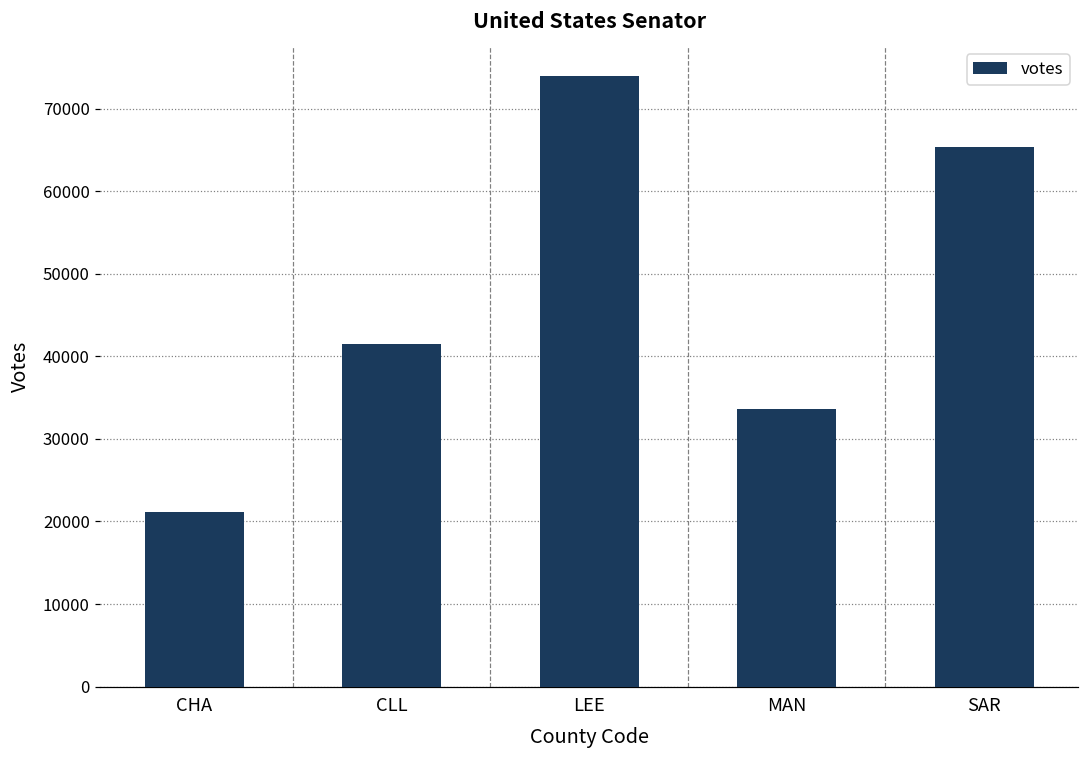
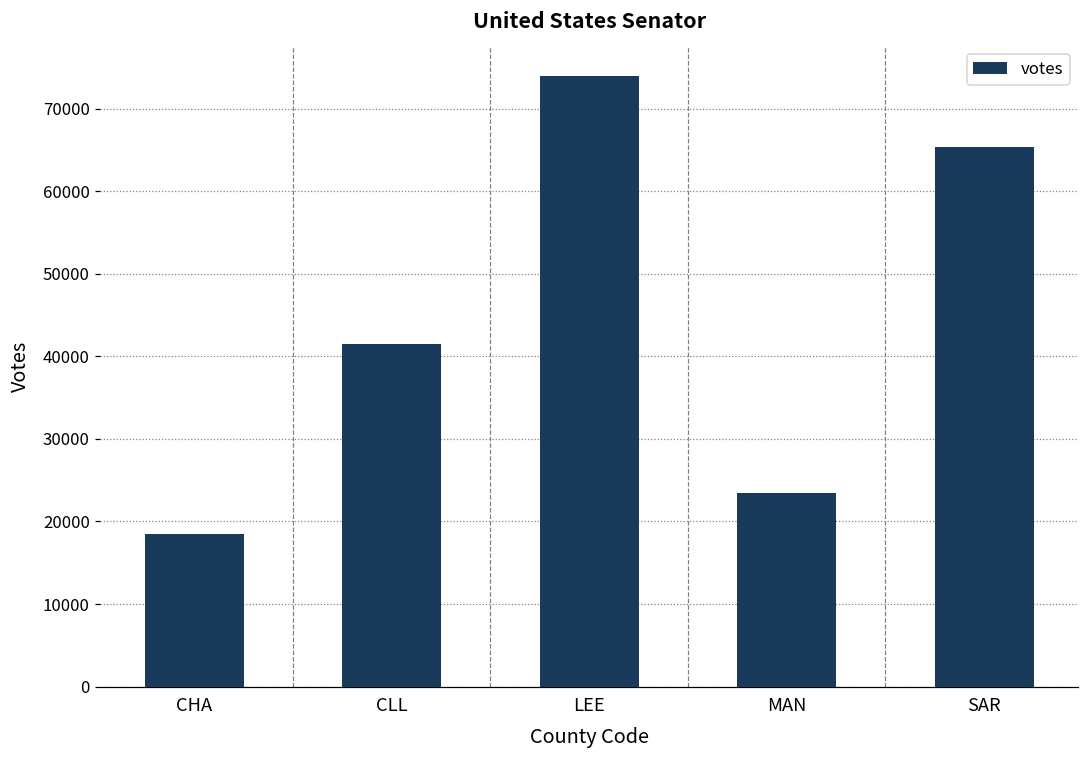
CHA: 21000 -> 18000
MAN: 34000 -> 23000
